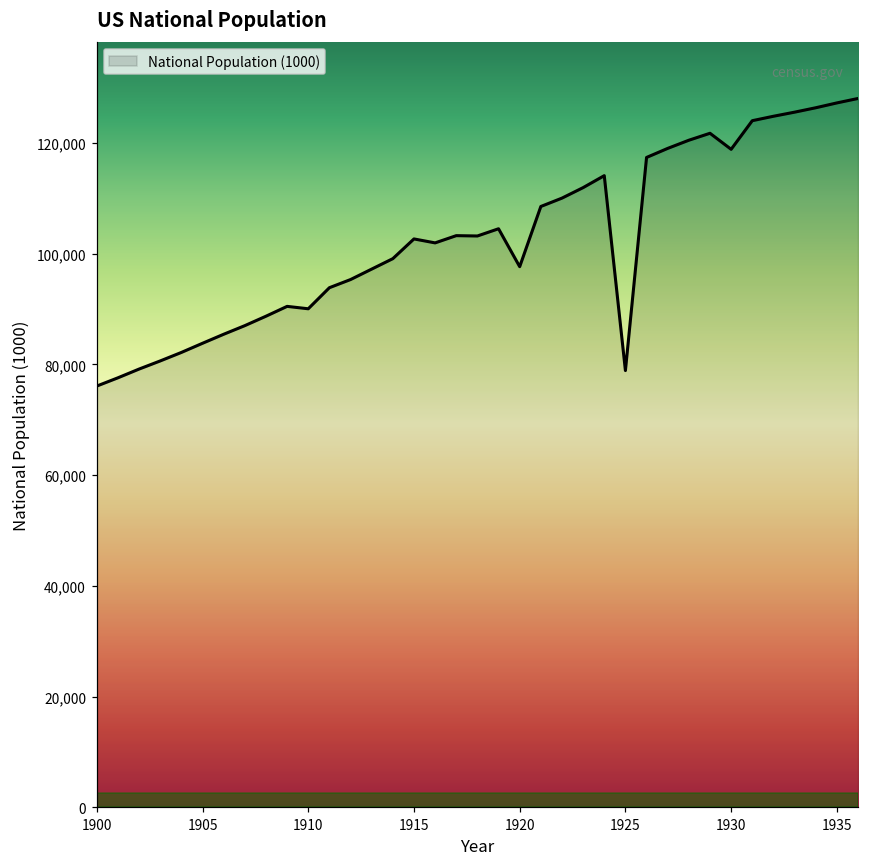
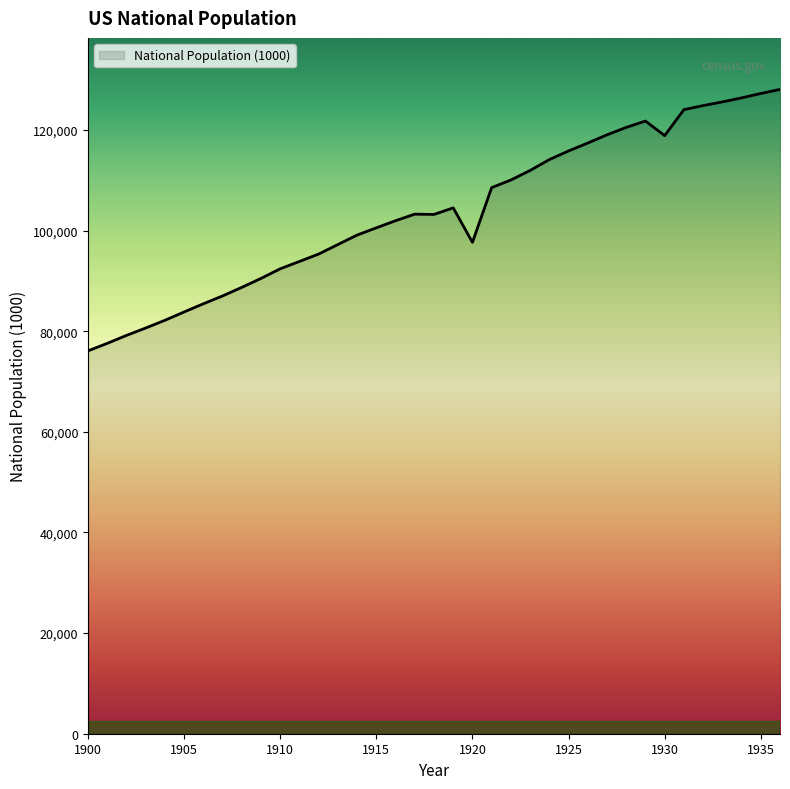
1910: 90,000 -> 92,000
1915: 103,000 -> 101,000
1925: 79,000 -> 116,000
